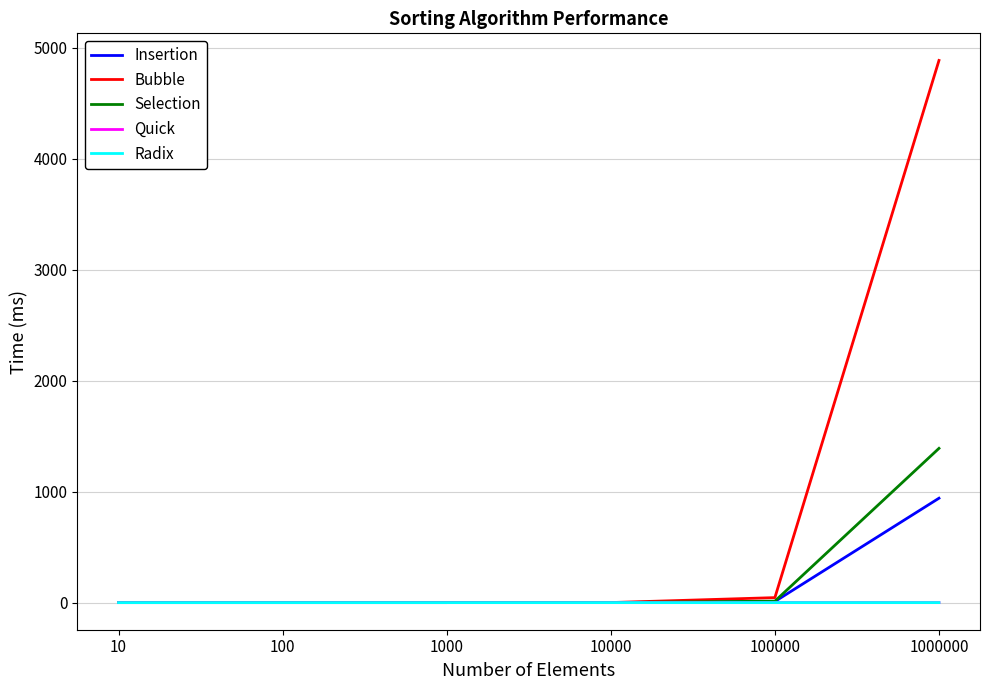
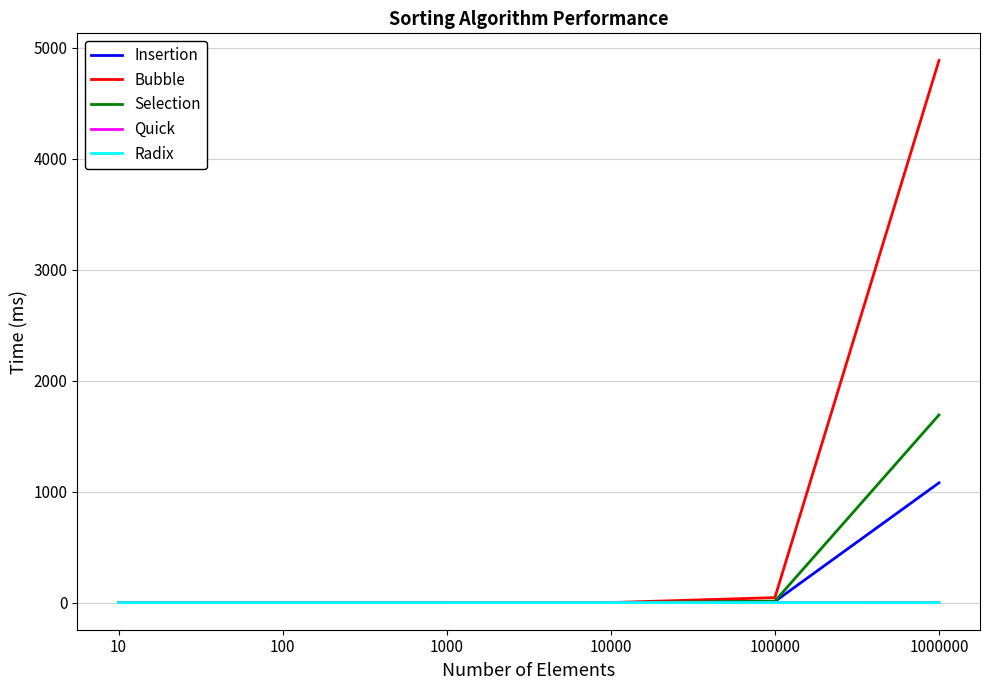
Insertion, 1000000: 940 -> 1080
Selection, 1000000: 1390 -> 1690
